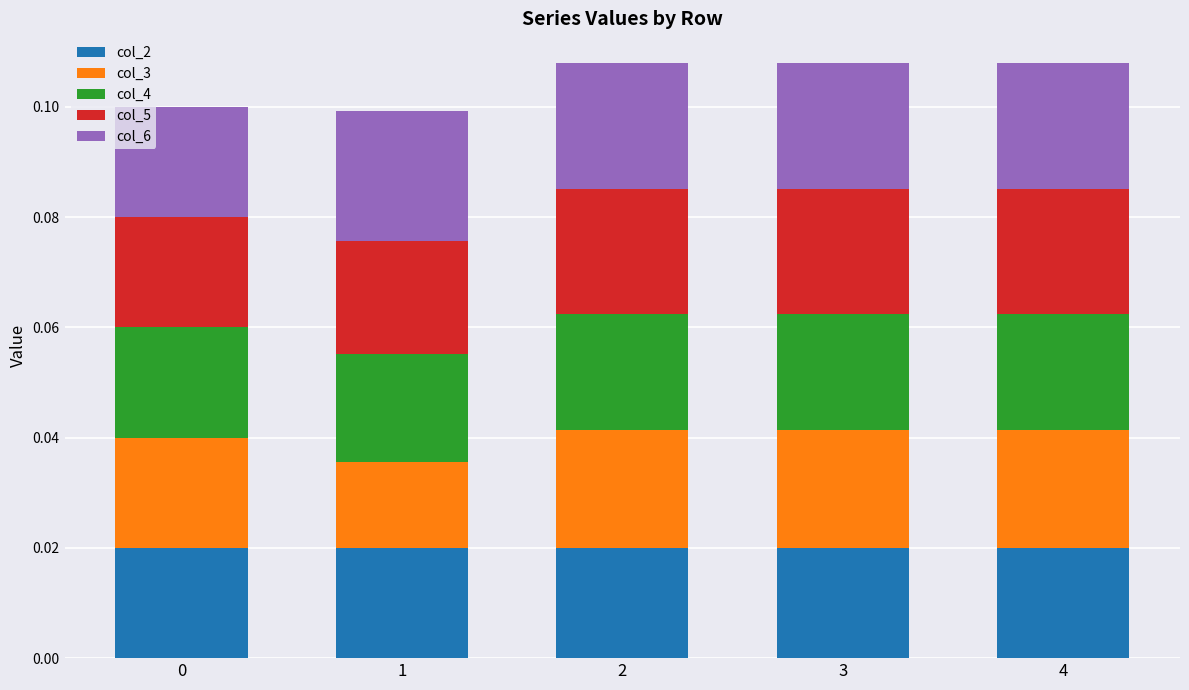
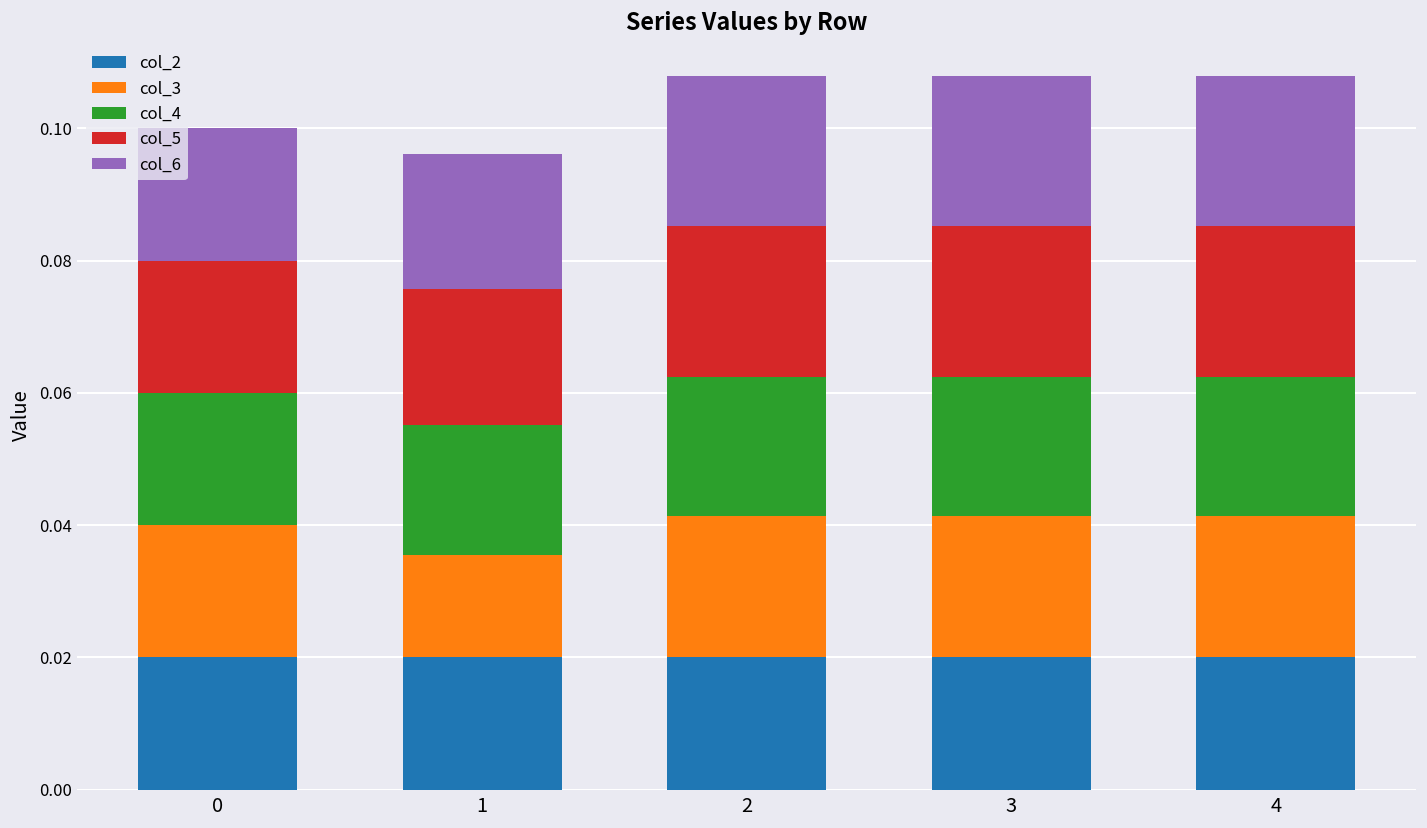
col_6, 1: 0.024 -> 0.020
